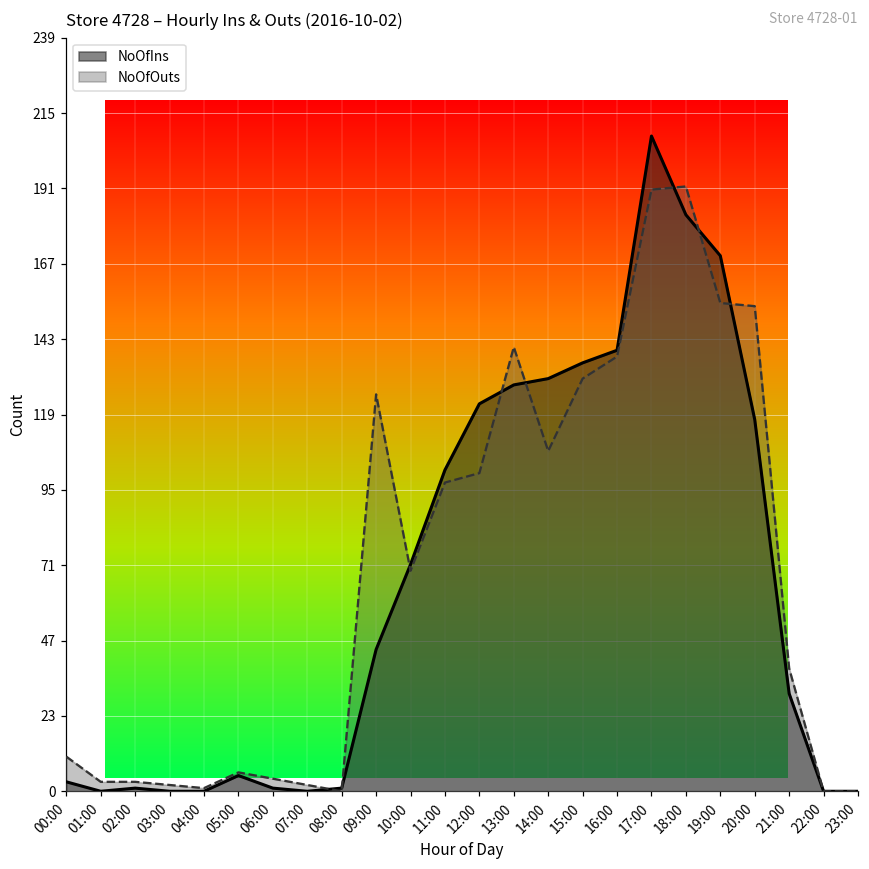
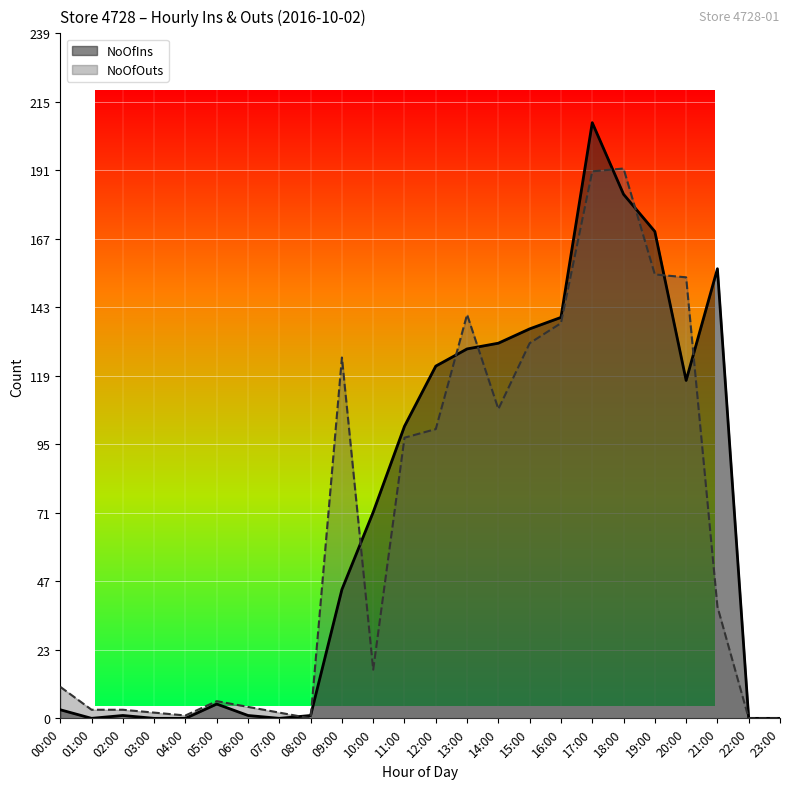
NoOfOuts, 10:00: 70 -> 17
NoOfIns, 21:00: 31 -> 157
